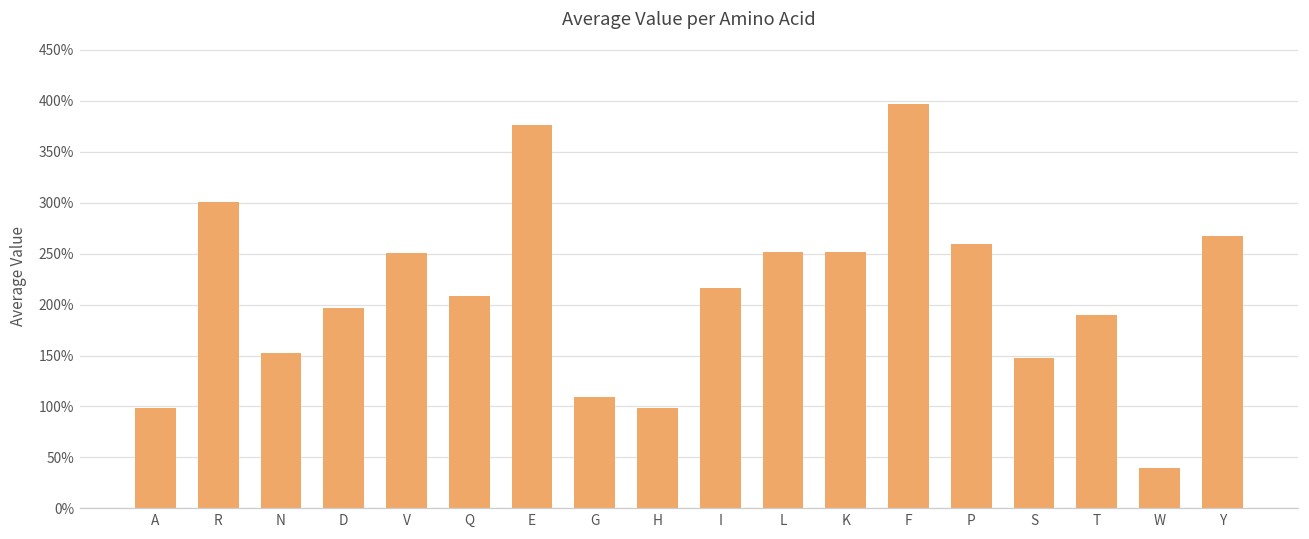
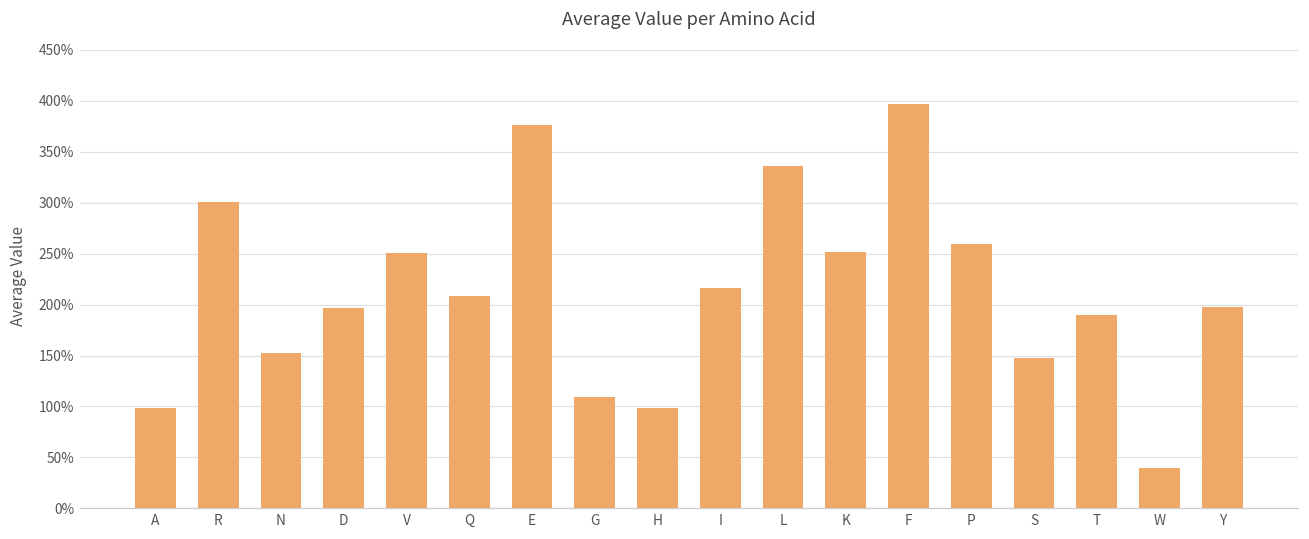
L: 250% -> 340%
Y: 270% -> 200%
